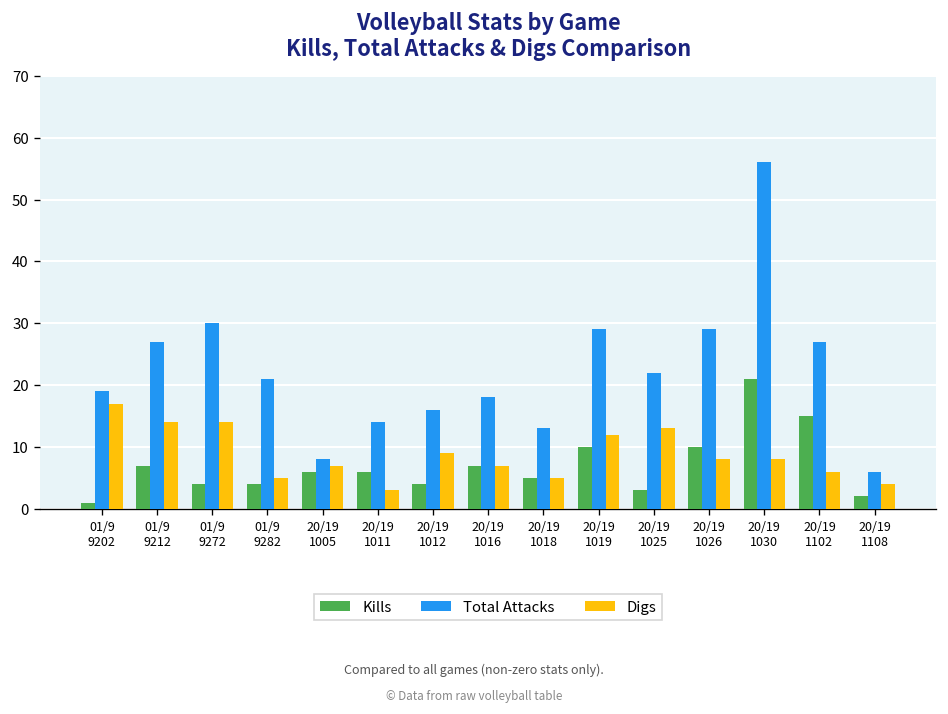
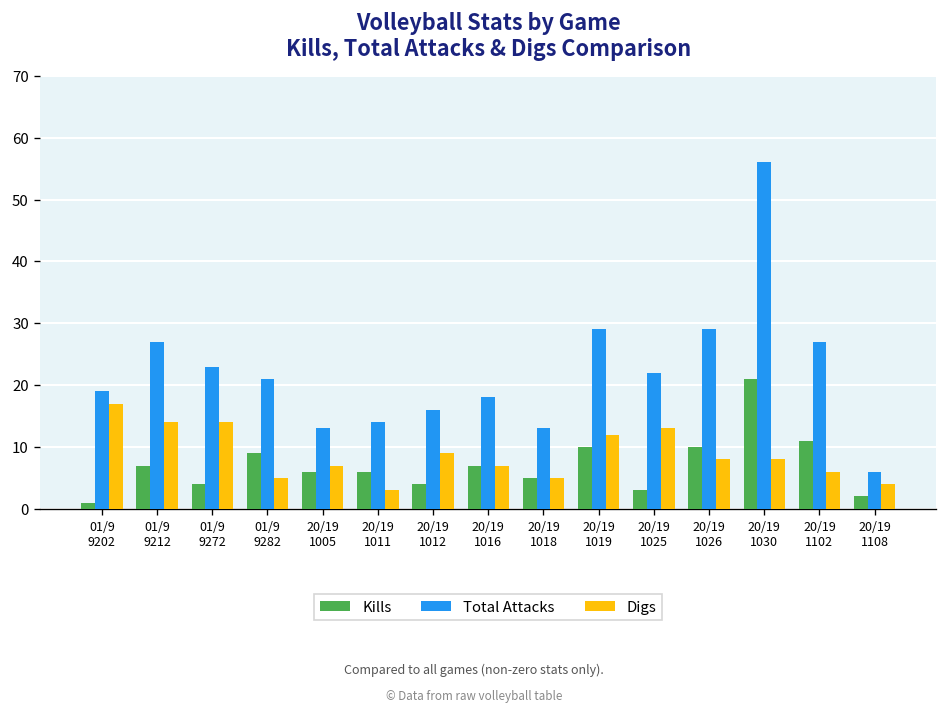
Total Attacks, 01/9 9272: 30 -> 23
Kills, 01/9 9282: 4 -> 9
Total Attacks, 20/19 1005: 8 -> 13
Kills, 20/19 1102: 15 -> 11
